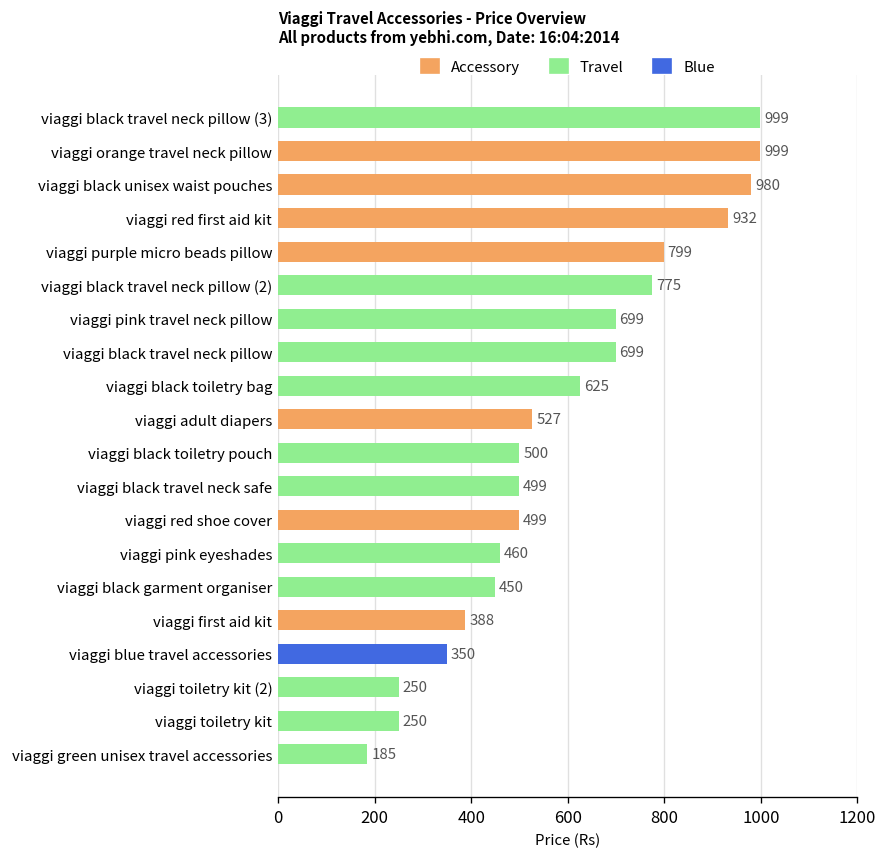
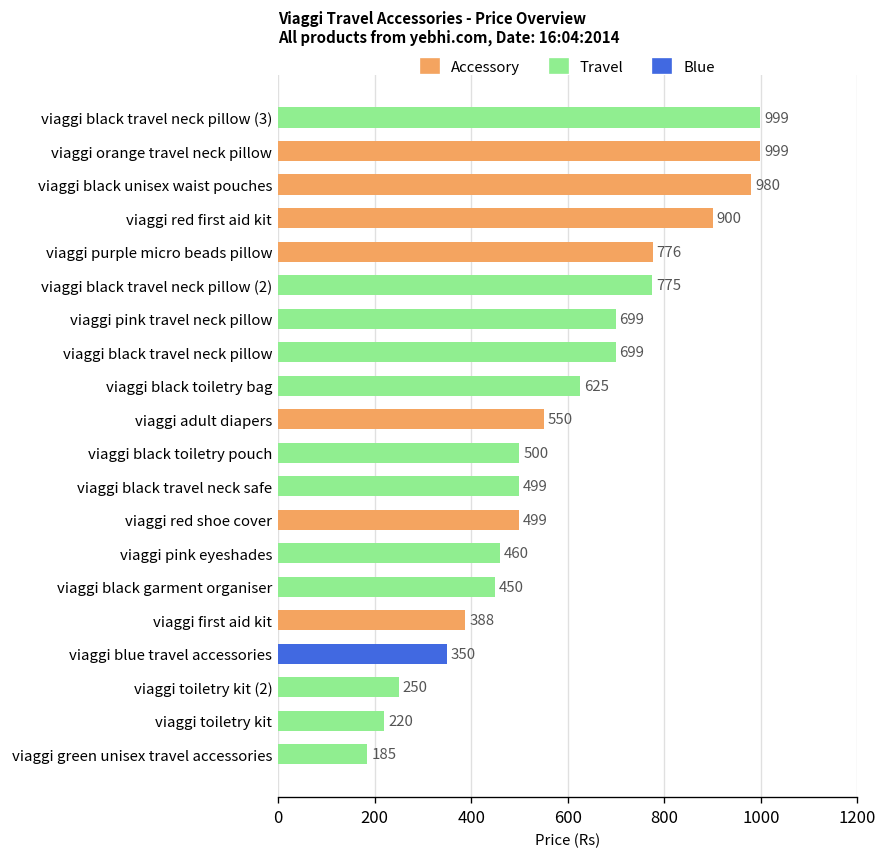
viaggi red first aid kit: 932 -> 900
viaggi purple micro beads pillow: 799 -> 776
viaggi adult diapers: 527 -> 550
viaggi toiletry kit: 250 -> 220
